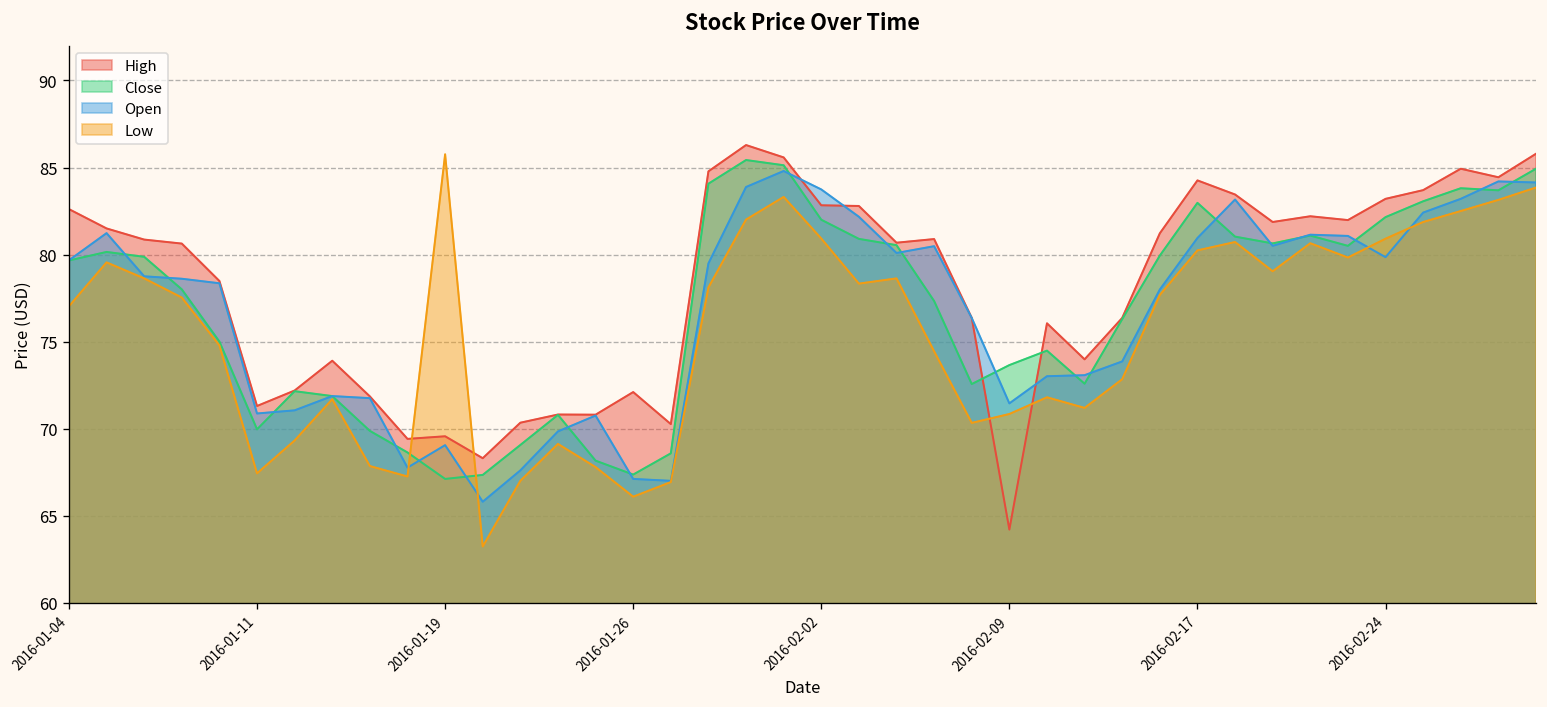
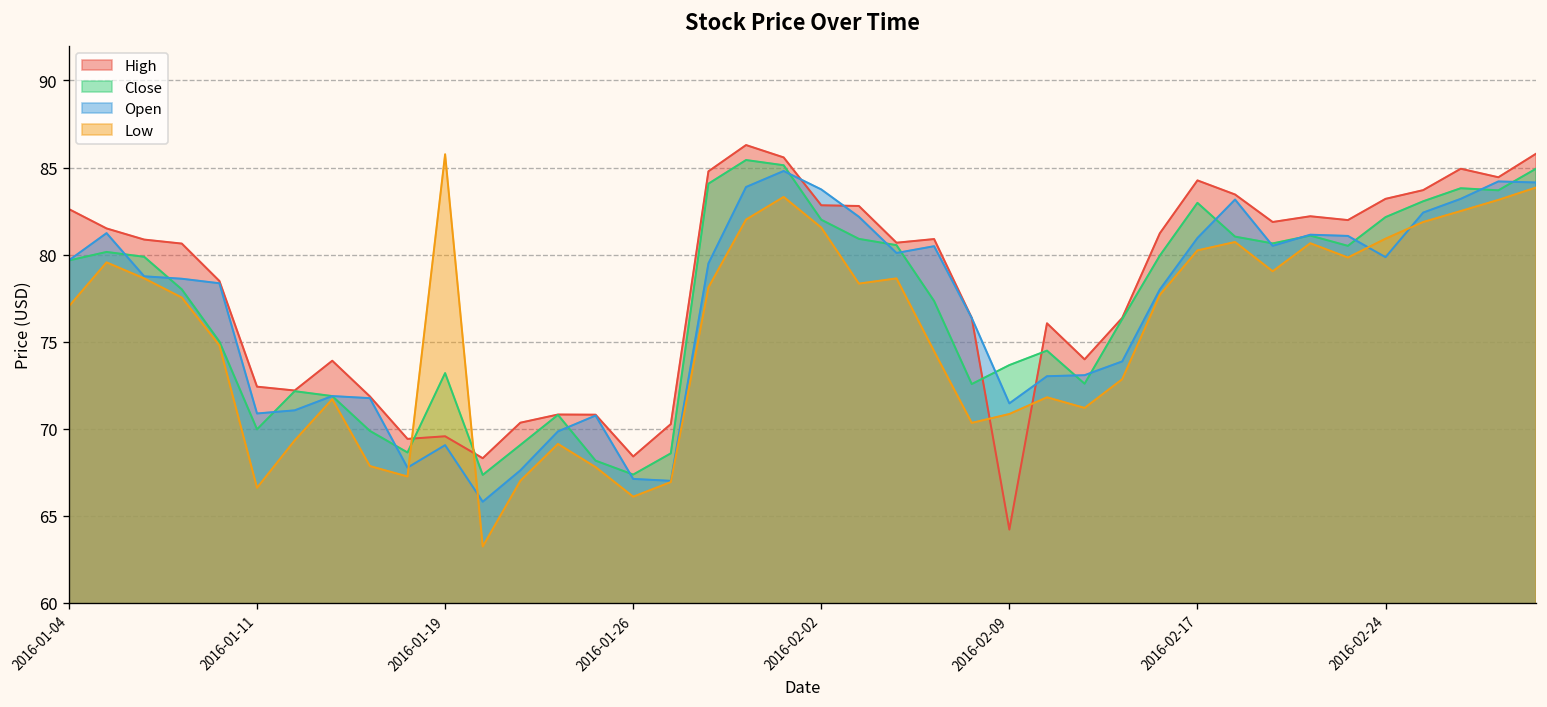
High, 2016-01-11: 71.3 -> 72.4
Low, 2016-01-11: 67.4 -> 66.6
Close, 2016-01-19: 67.1 -> 73.2
High, 2016-01-26: 72.1 -> 68.4
Low, 2016-02-02: 80.9 -> 81.6
